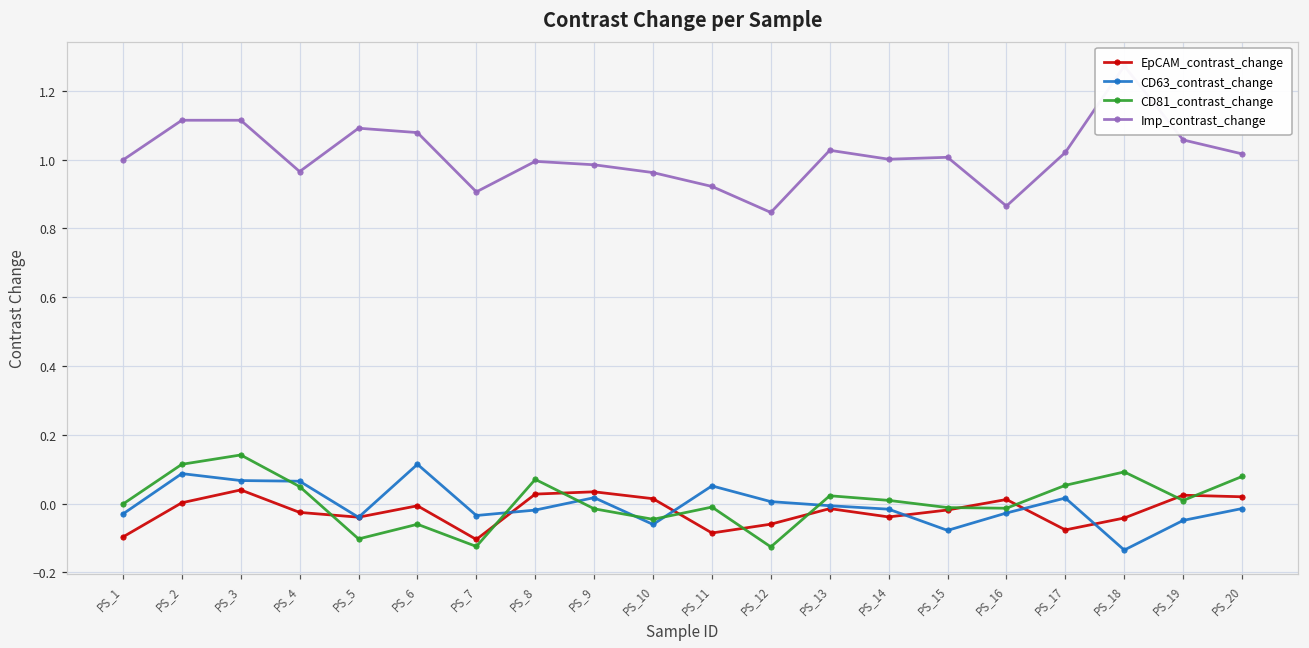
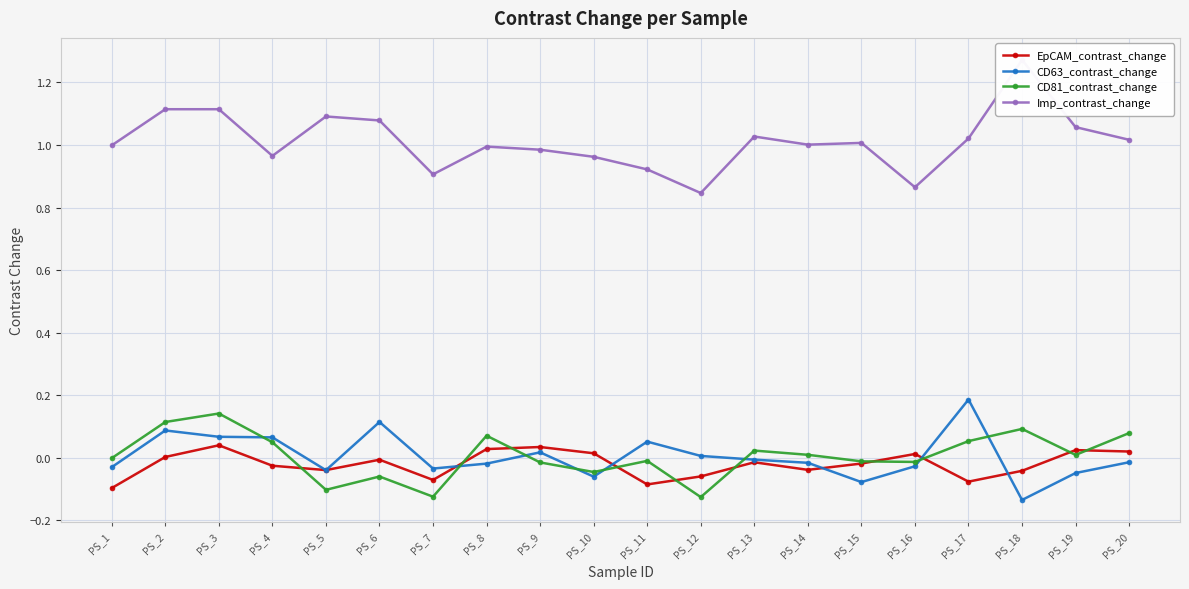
EpCAM_contrast_change, PS_7: -0.10 -> -0.07
CD63_contrast_change, PS_17: 0.02 -> 0.19
